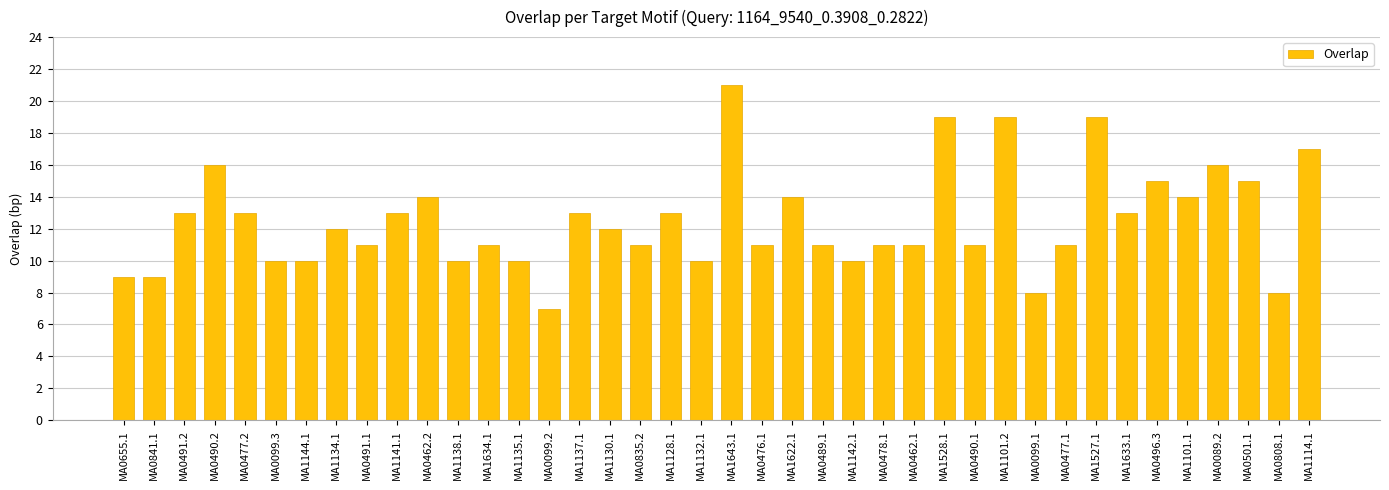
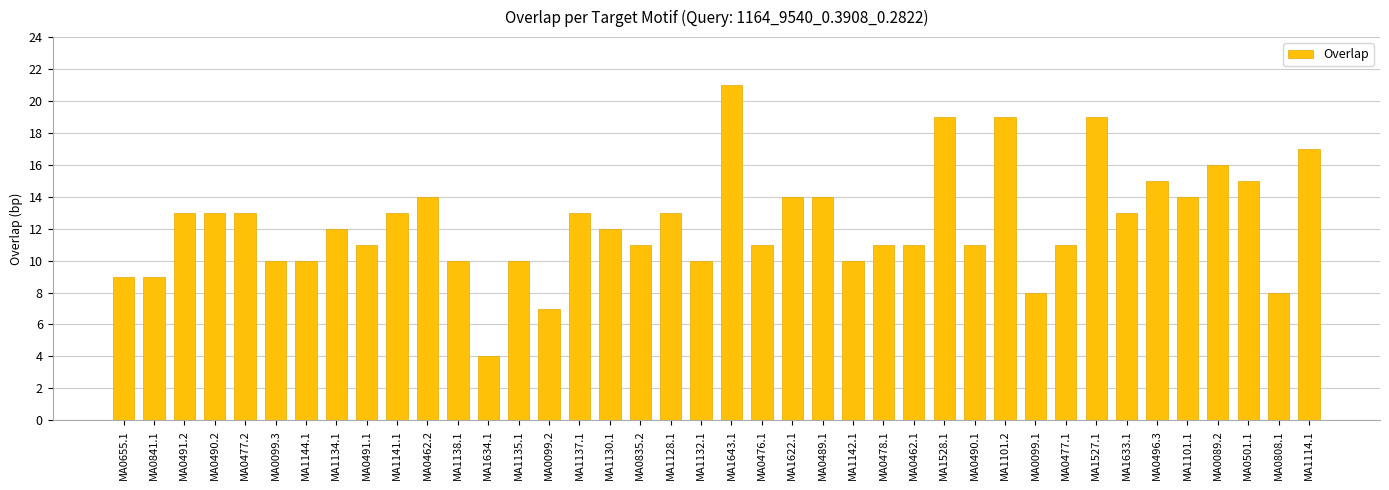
MA0490.2: 16 -> 13
MA1634.1: 11 -> 4
MA0489.1: 11 -> 14
